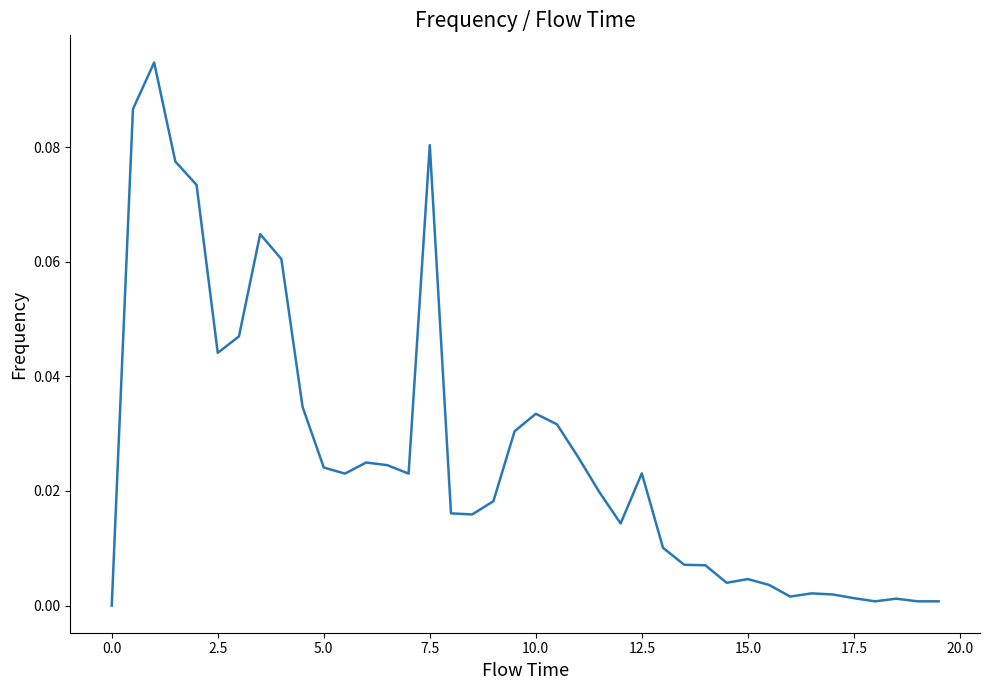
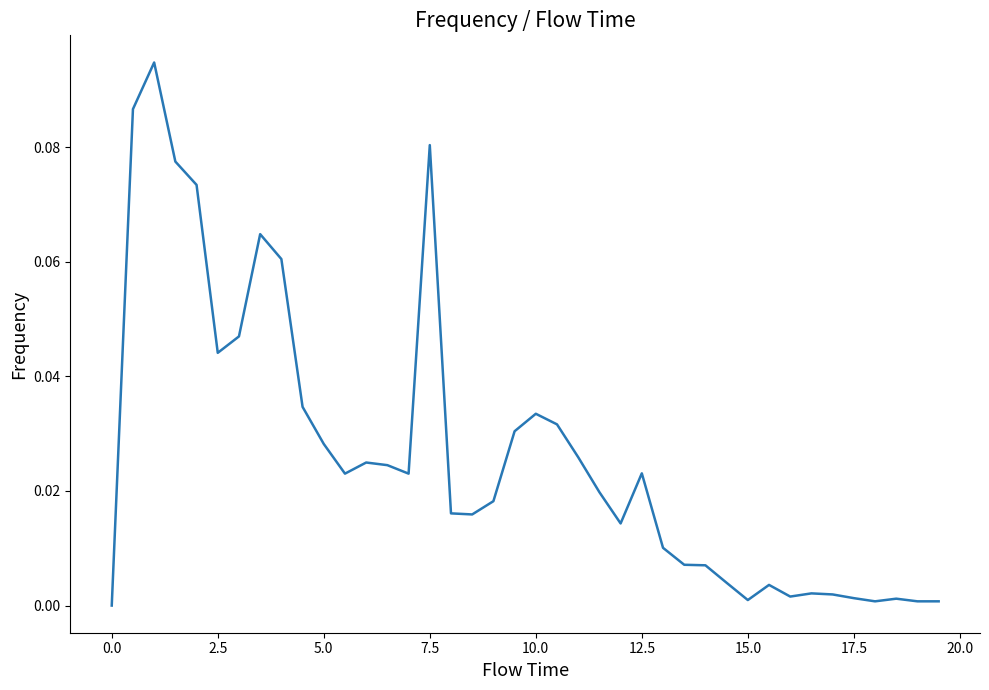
5.0: 0.024 -> 0.028
15.0: 0.005 -> 0.001
